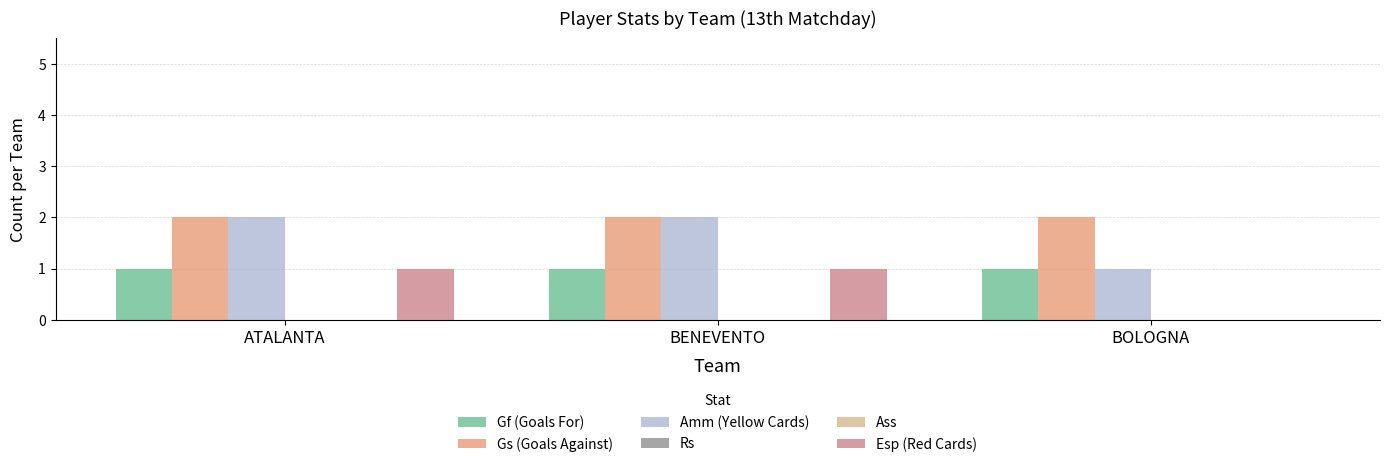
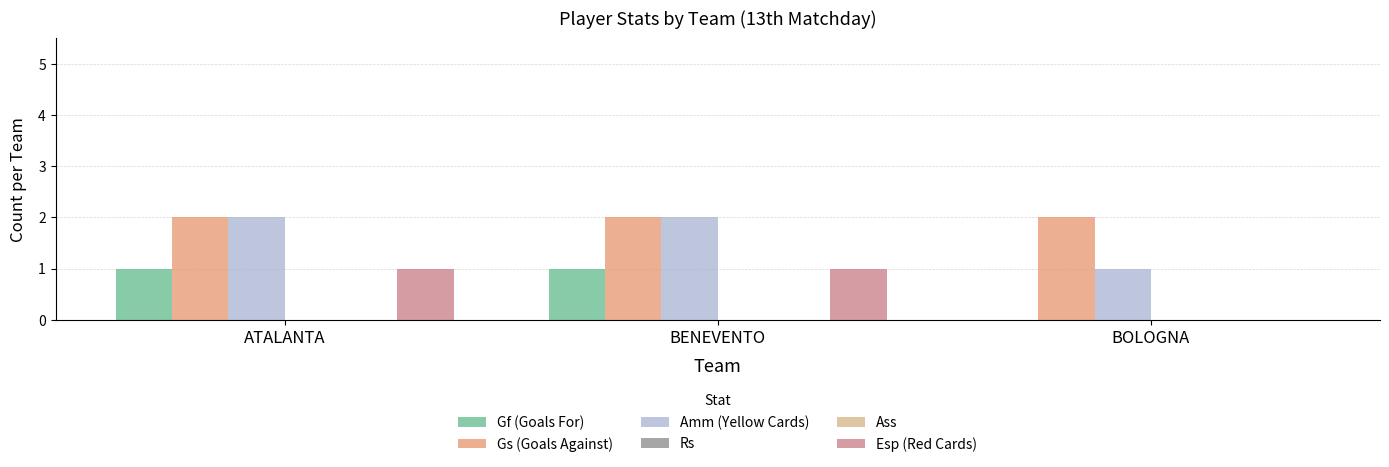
Gf (Goals For), BOLOGNA: 1 -> 0
